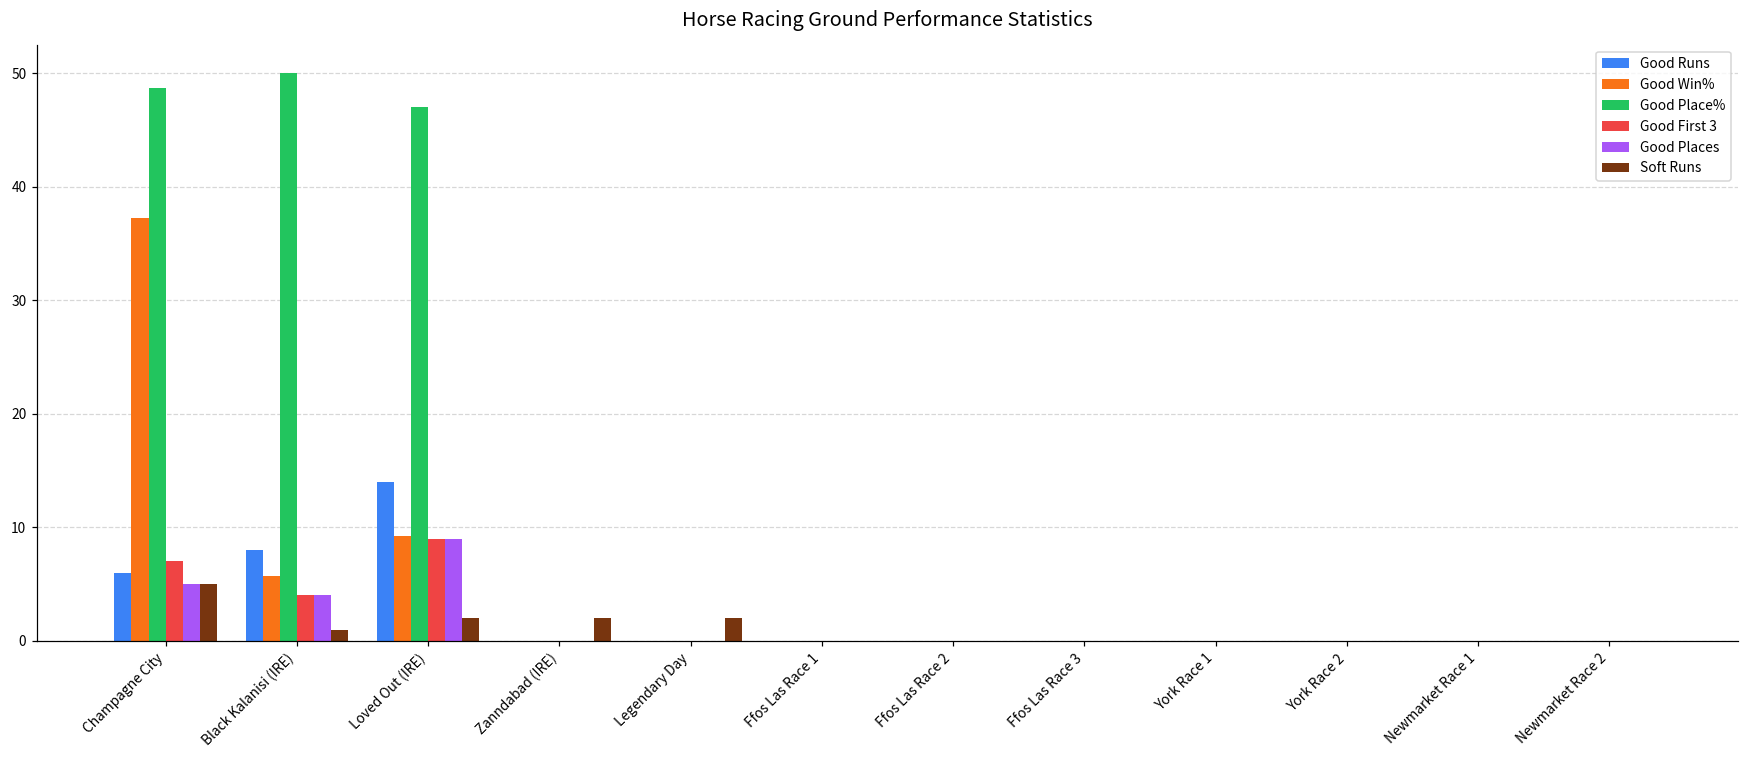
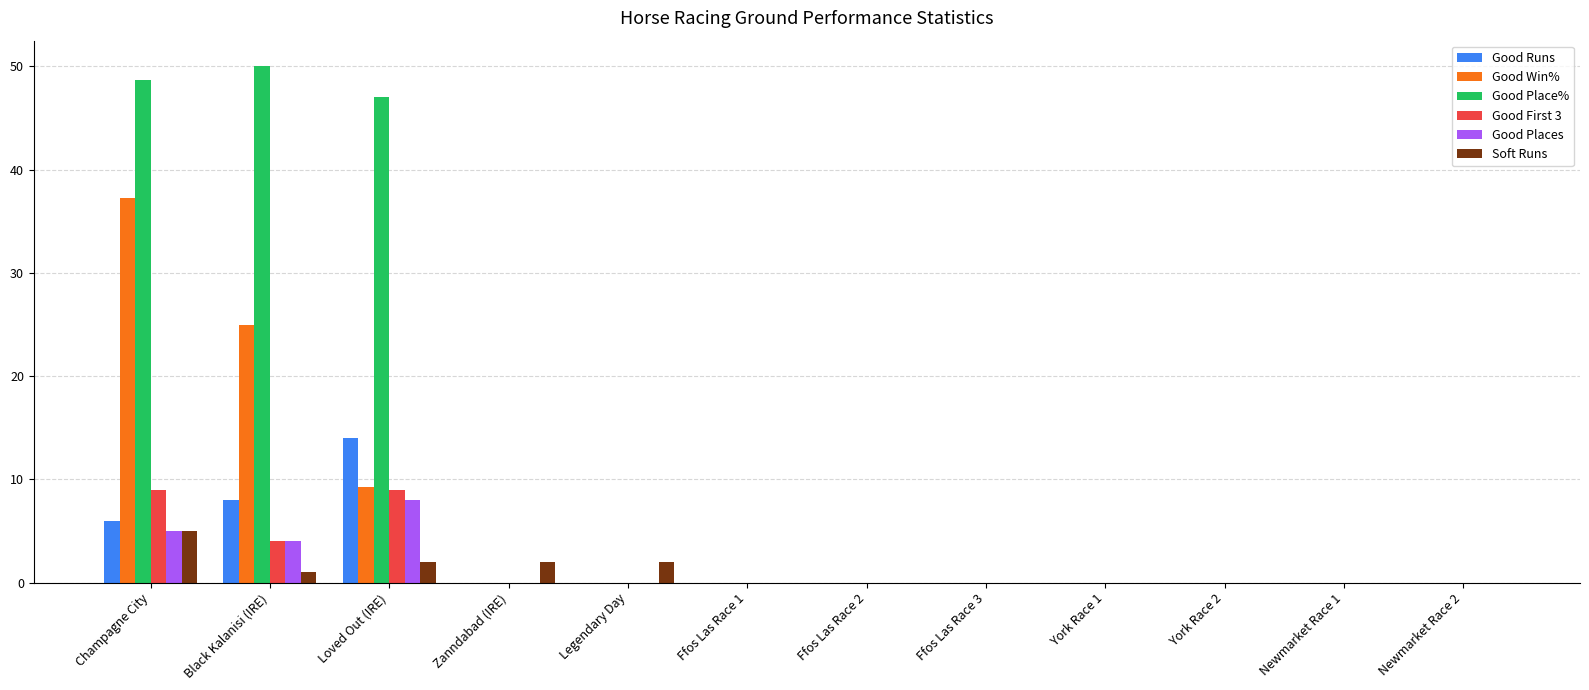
Good First 3, Champagne City: 7 -> 9
Good Win%, Black Kalanisi (IRE): 5.7 -> 25.0
Good Places, Loved Out (IRE): 9 -> 8
